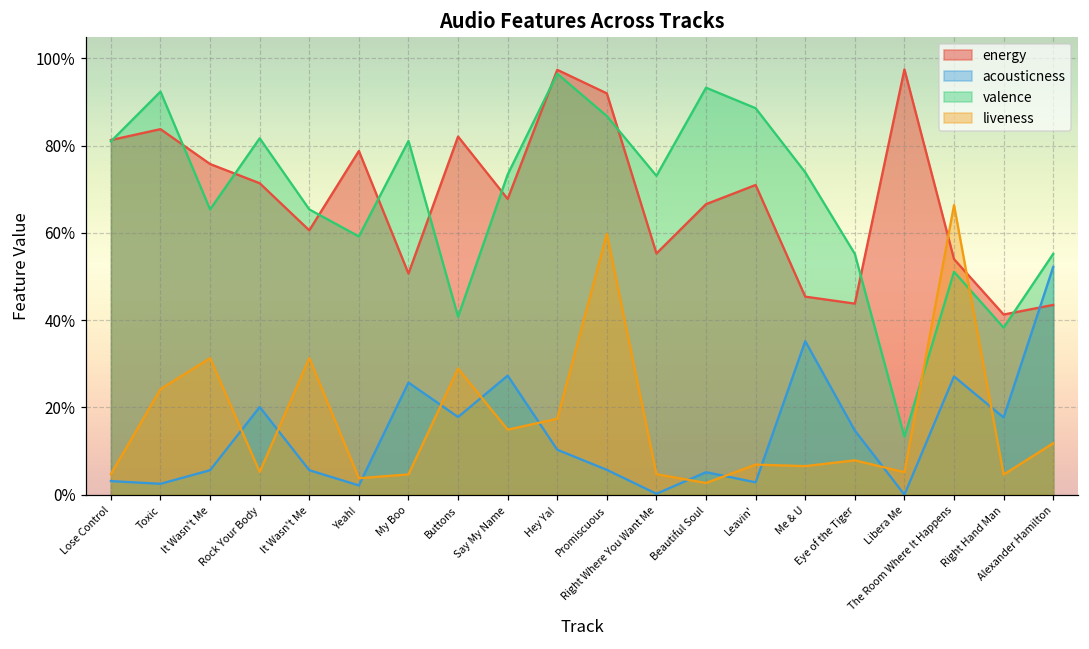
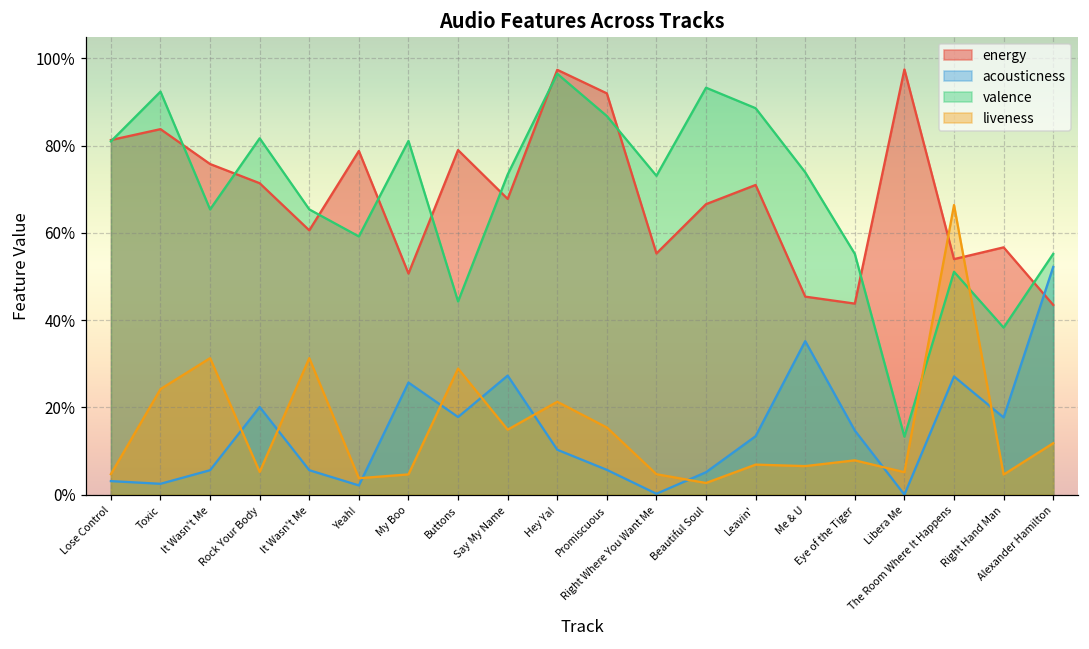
energy, Buttons: 82% -> 79%
valence, Buttons: 41% -> 44%
liveness, Hey Ya!: 17% -> 21%
liveness, Promiscuous: 60% -> 15%
acousticness, Leavin': 3% -> 13%
energy, Right Hand Man: 41% -> 57%
